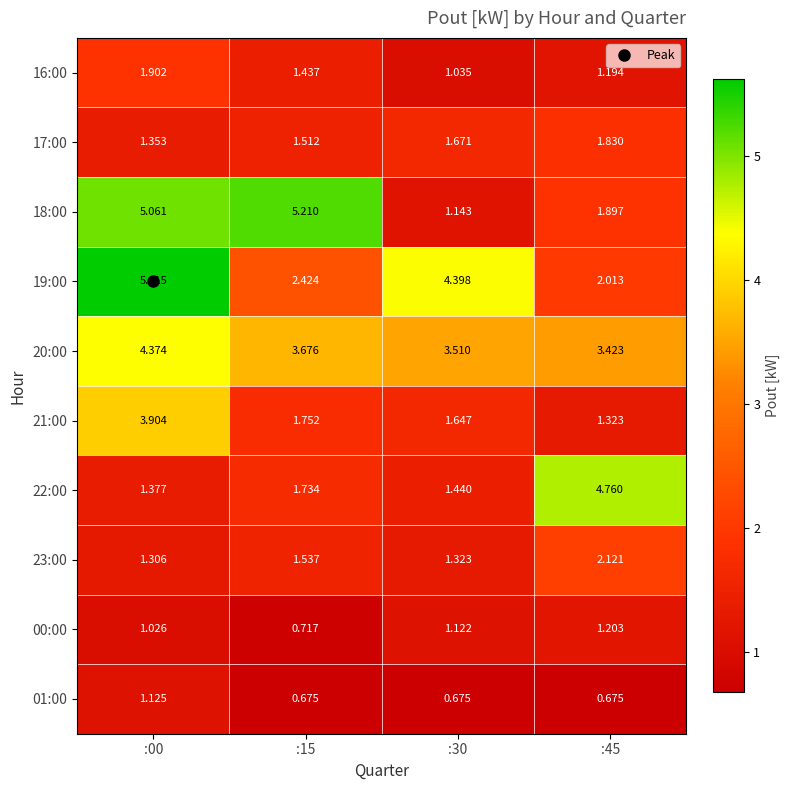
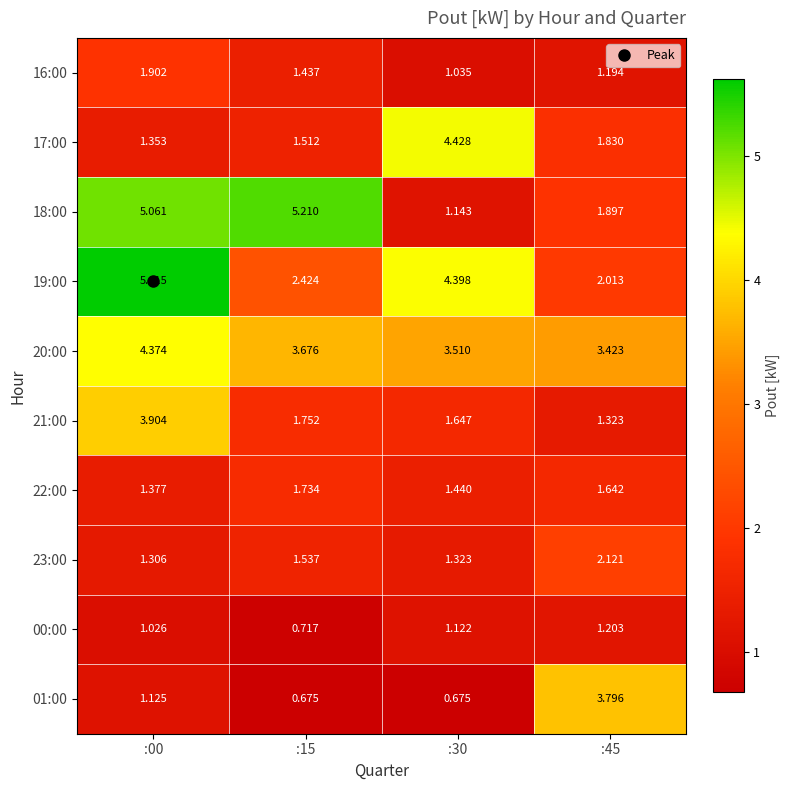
17:00, :30: 1.671 -> 4.428
22:00, :45: 4.760 -> 1.642
01:00, :45: 0.675 -> 3.796
